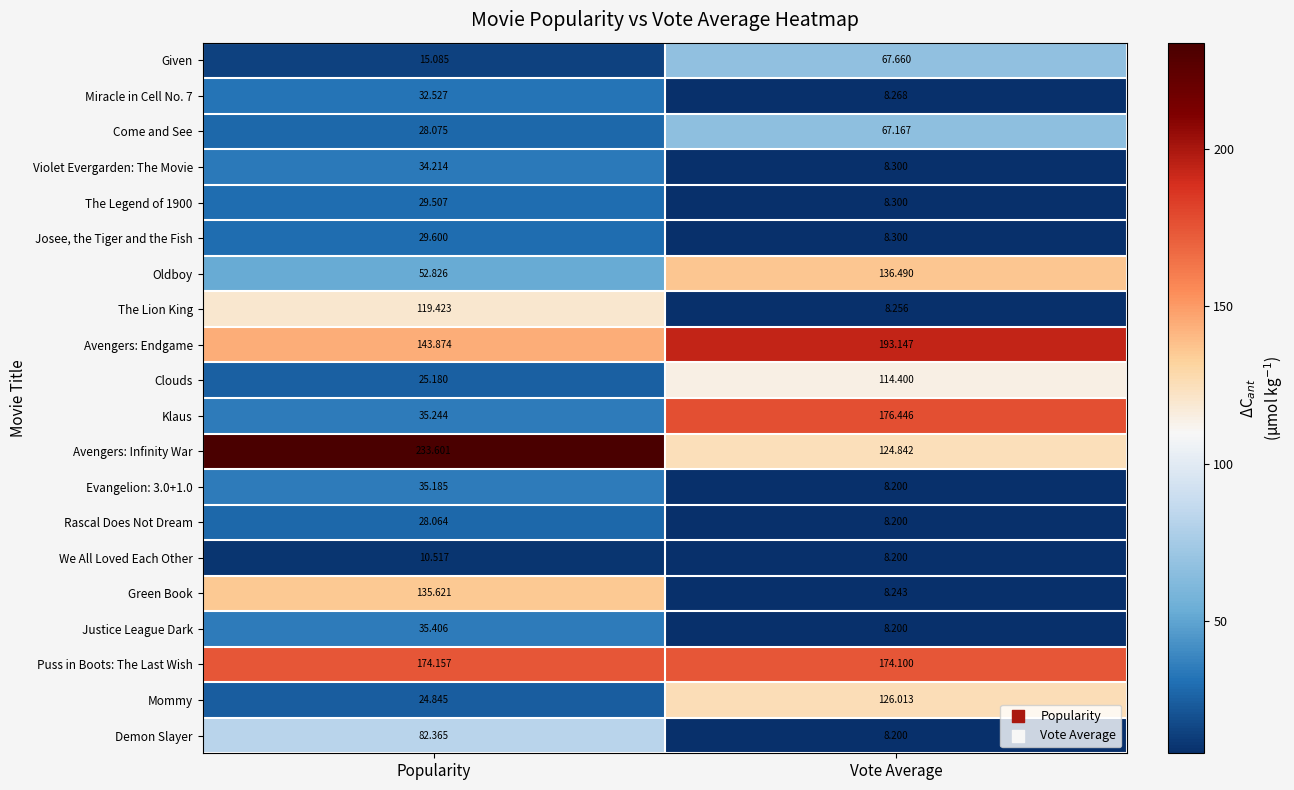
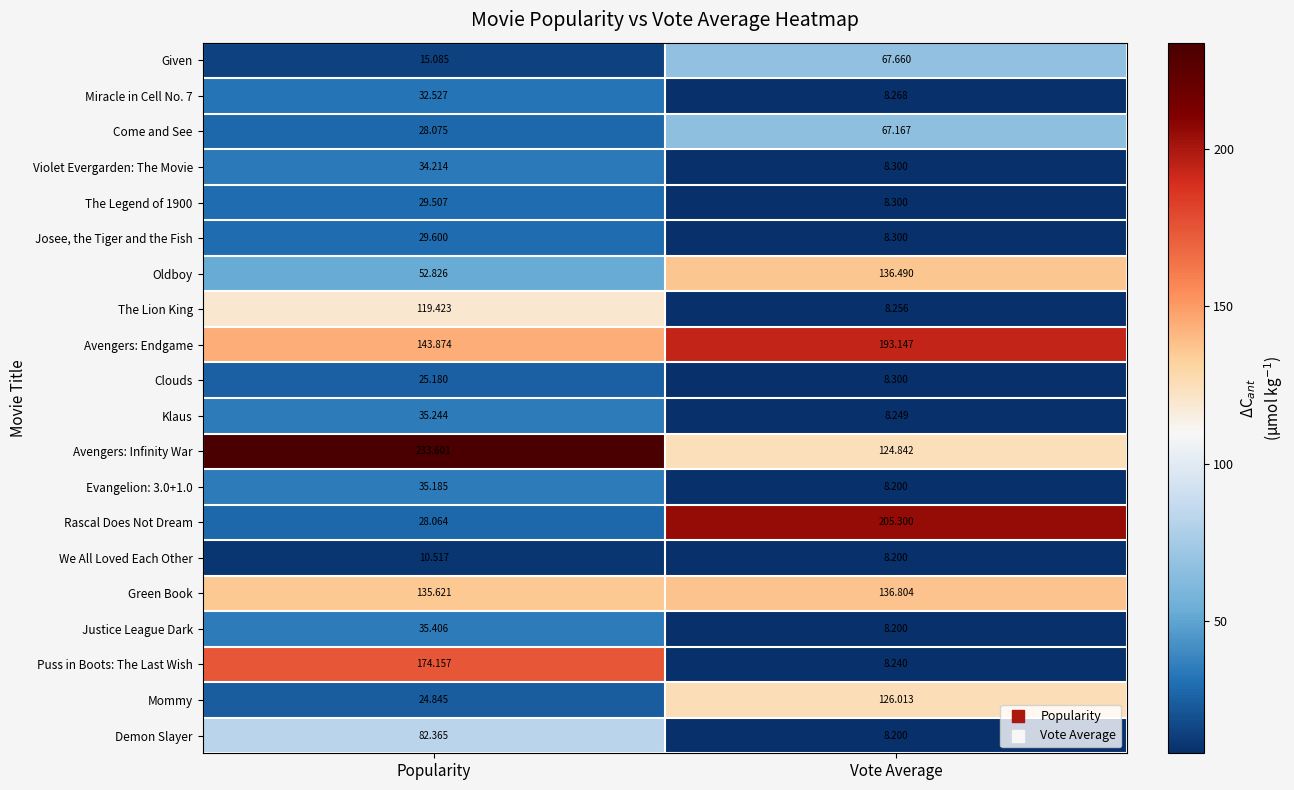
Clouds, Vote Average: 114.400 -> 8.300
Klaus, Vote Average: 176.446 -> 8.249
Rascal Does Not Dream, Vote Average: 8.200 -> 205.300
Green Book, Vote Average: 8.243 -> 136.804
Puss in Boots: The Last Wish, Vote Average: 174.100 -> 8.240
